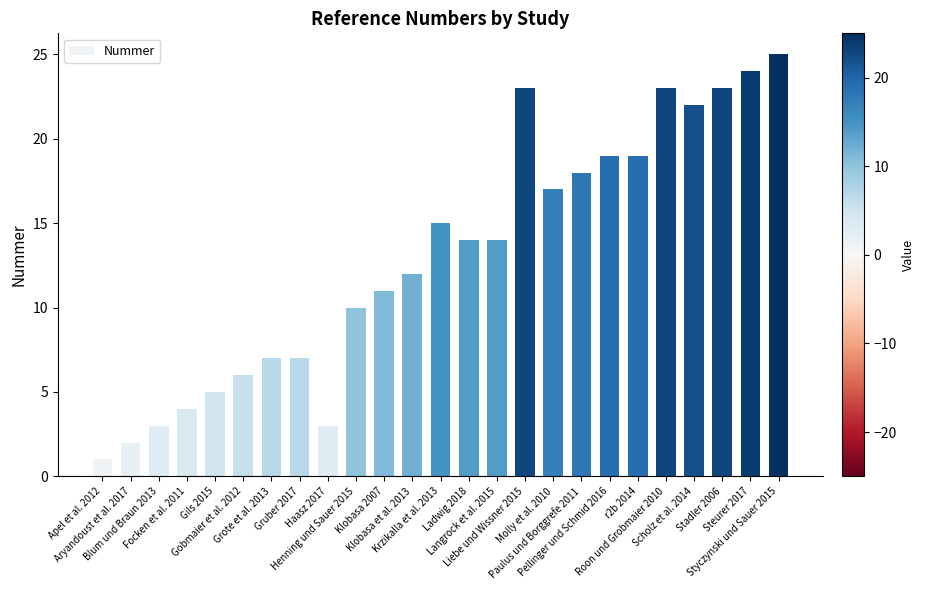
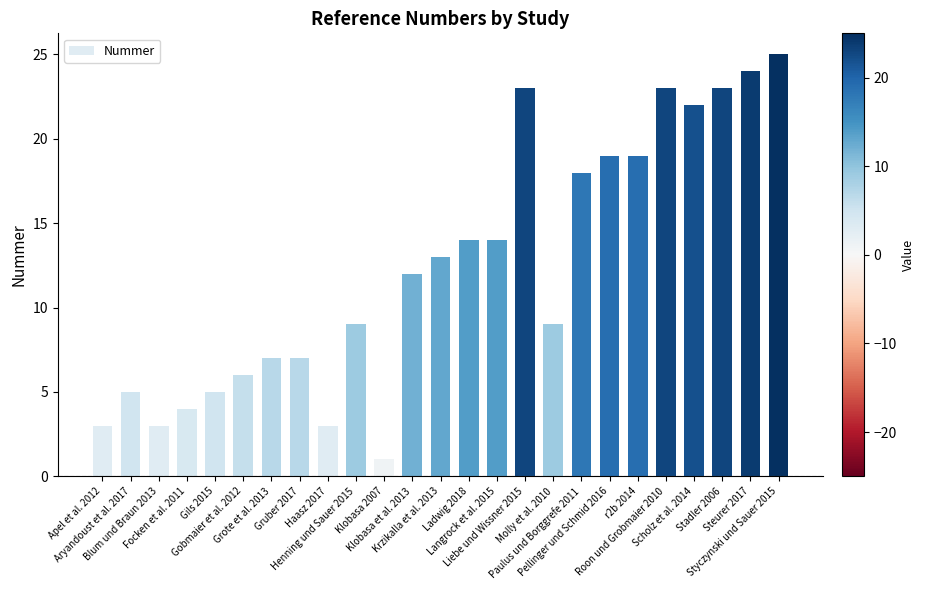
Apel et al. 2012: 1 -> 3
Aryandoust et al. 2017: 2 -> 5
Henning und Sauer 2015: 10 -> 9
Klobasa 2007: 11 -> 1
Krzikalla et al. 2013: 15 -> 13
Molly et al. 2010: 17 -> 9
